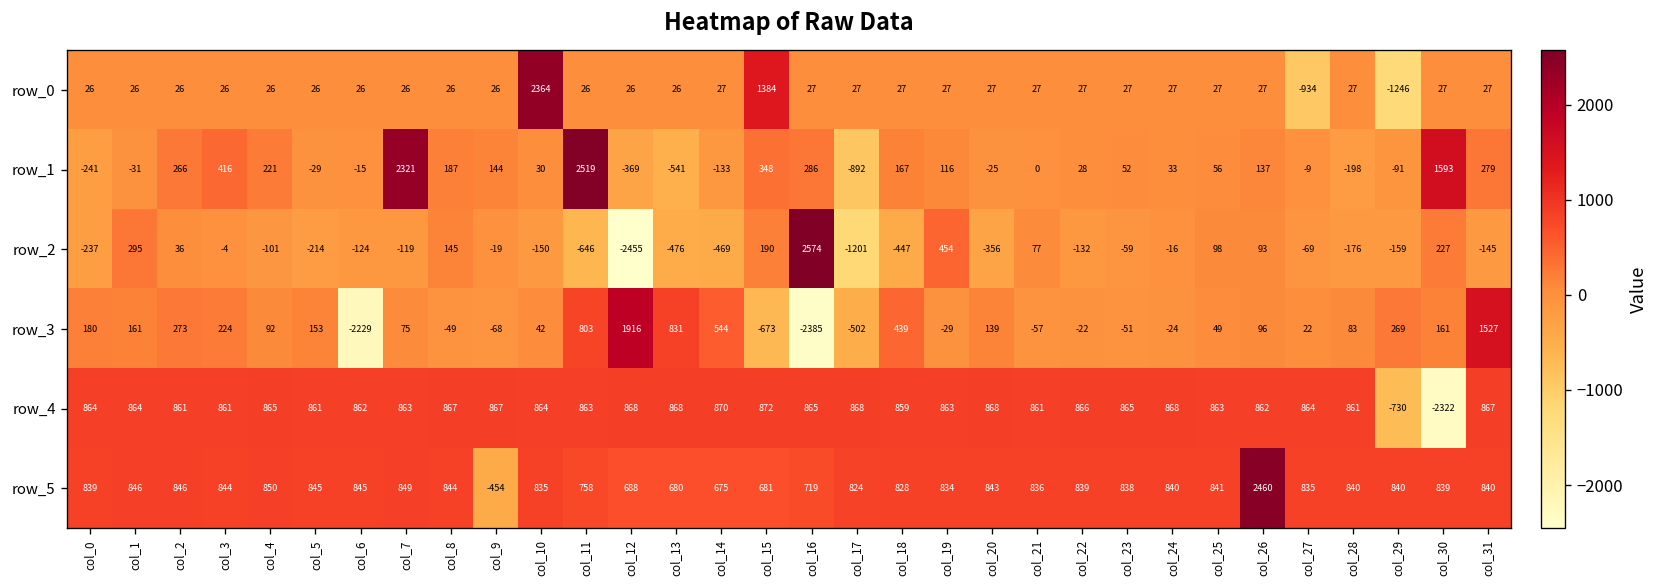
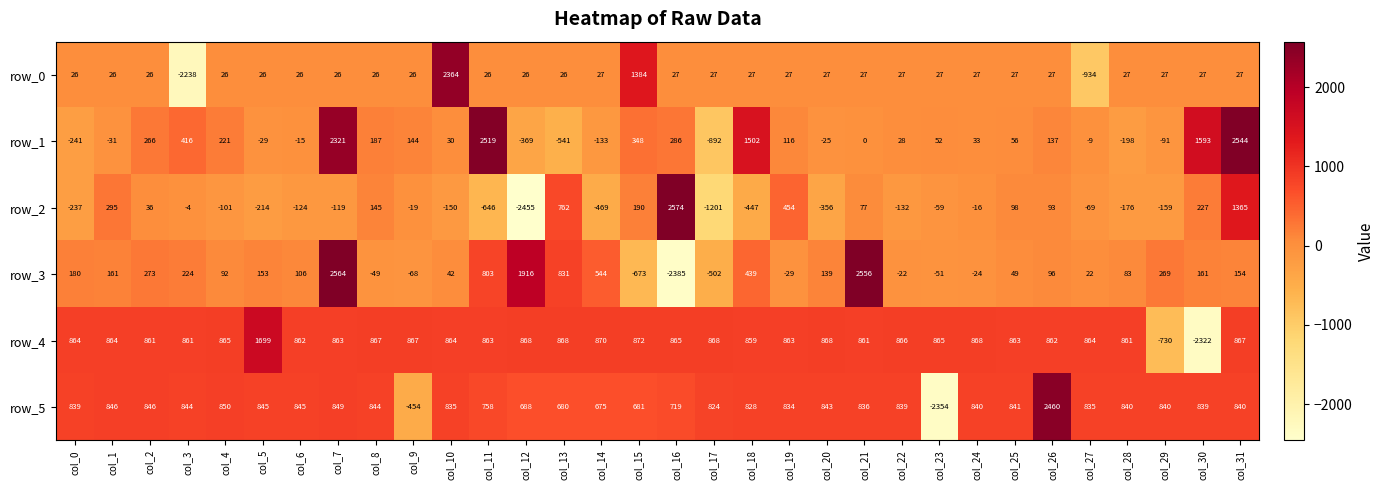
row_0, col_3: 26 -> -2238
row_0, col_29: -1246 -> 27
row_1, col_18: 167 -> 1502
row_1, col_31: 279 -> 2544
row_2, col_13: -476 -> 762
row_2, col_31: -145 -> 1365
row_3, col_6: -2229 -> 106
row_3, col_7: 75 -> 2564
row_3, col_21: -57 -> 2556
row_3, col_31: 1527 -> 154
row_4, col_5: 861 -> 1699
row_5, col_23: 838 -> -2354
